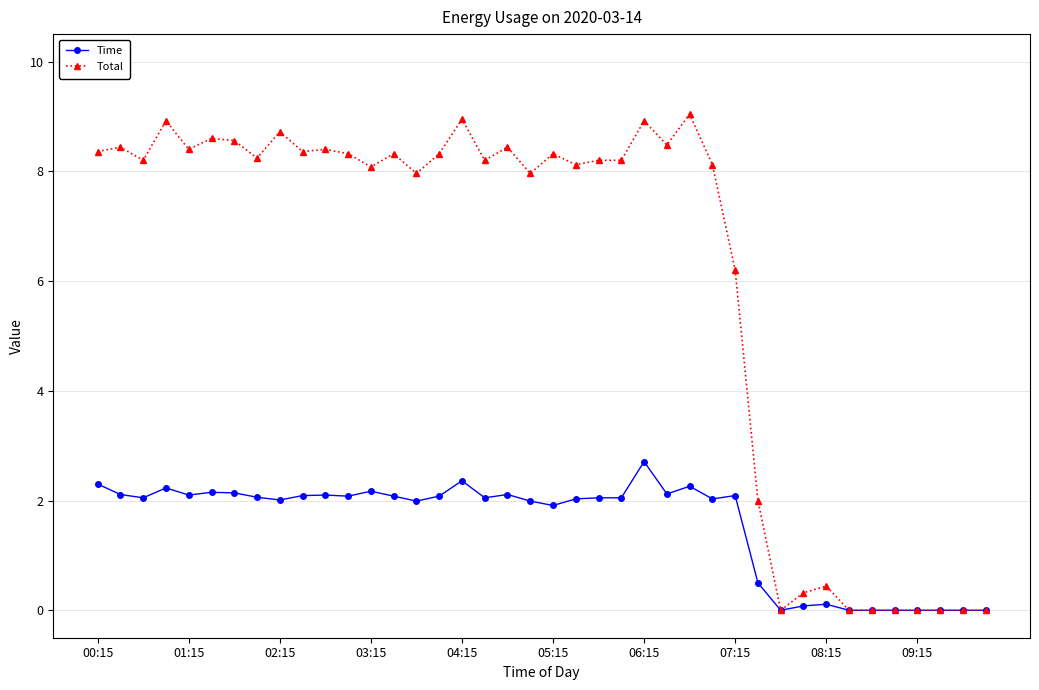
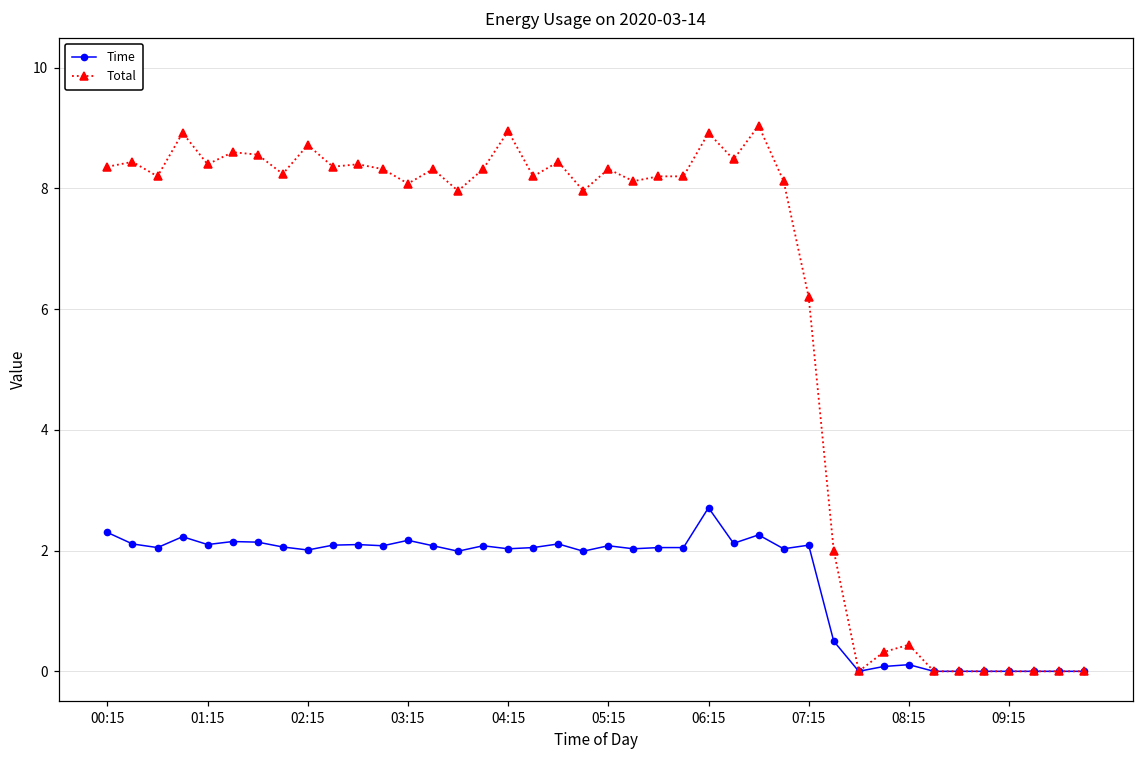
Time, 04:15: 2.4 -> 2.0
Time, 05:15: 1.9 -> 2.1
